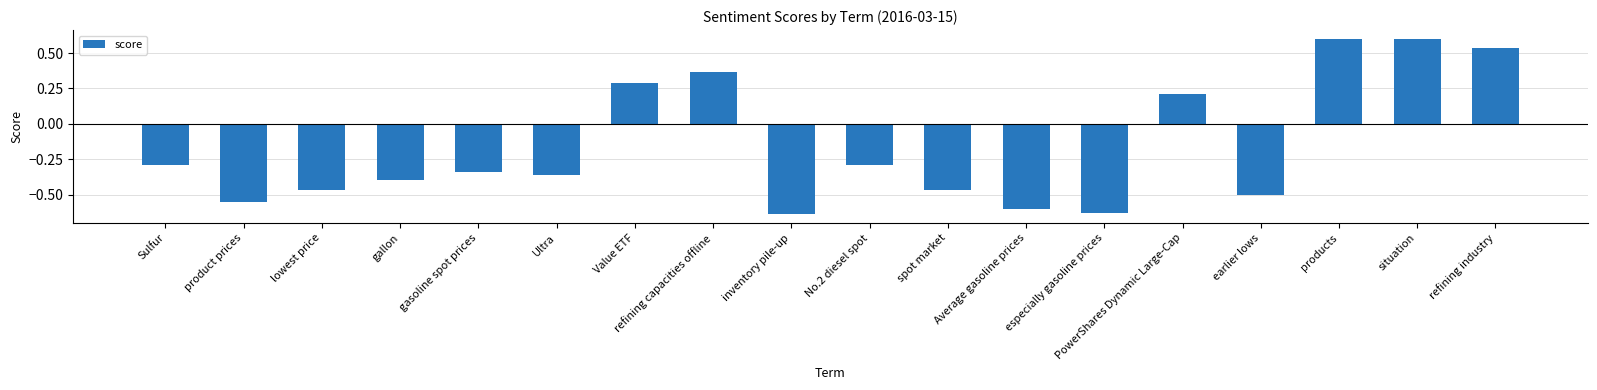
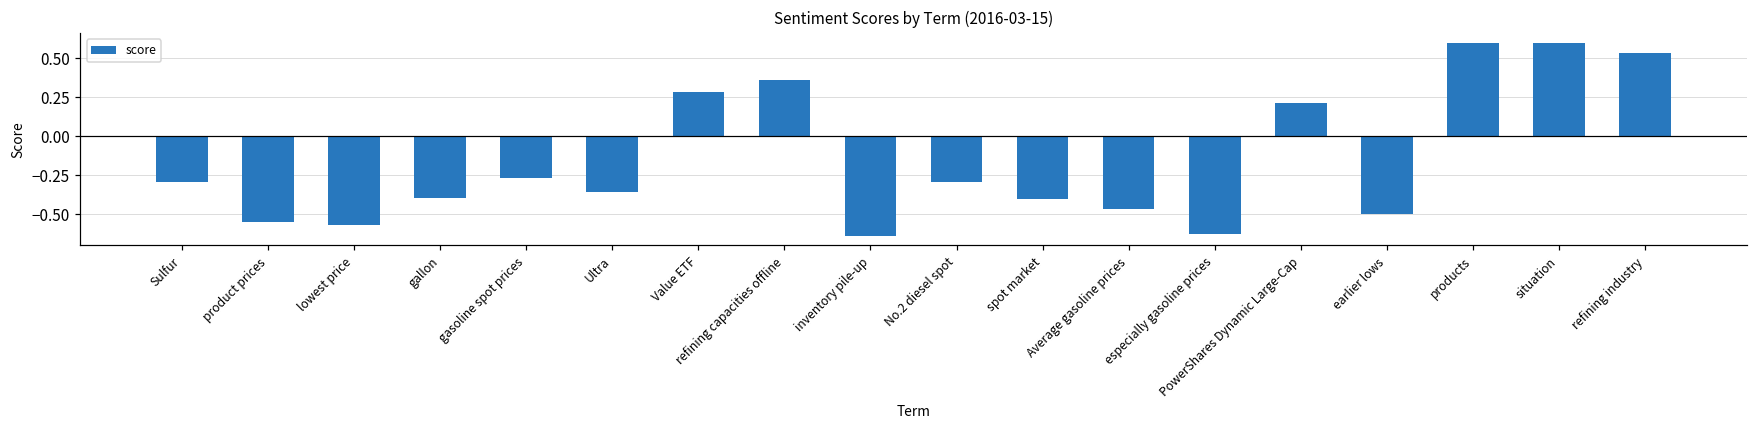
lowest price: -0.47 -> -0.57
gasoline spot prices: -0.34 -> -0.27
spot market: -0.47 -> -0.40
Average gasoline prices: -0.60 -> -0.47
